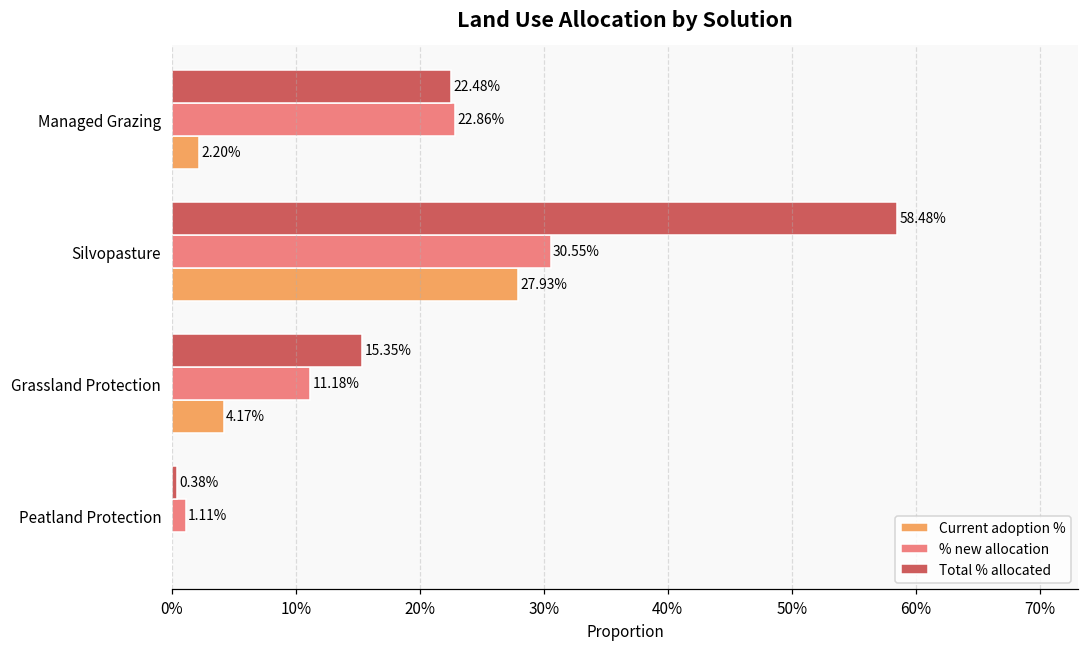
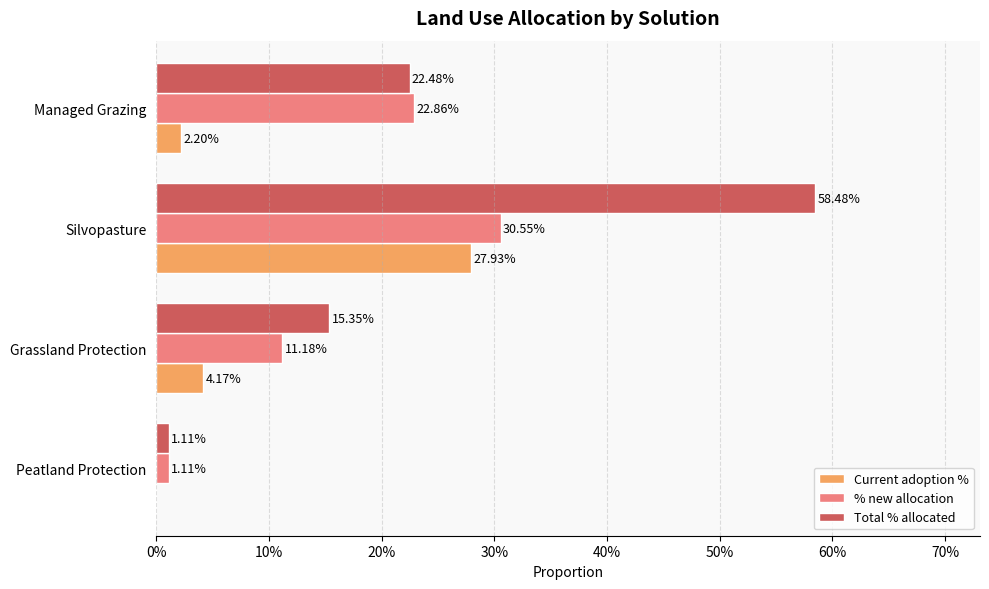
Total % allocated, Peatland Protection: 0.38% -> 1.11%
